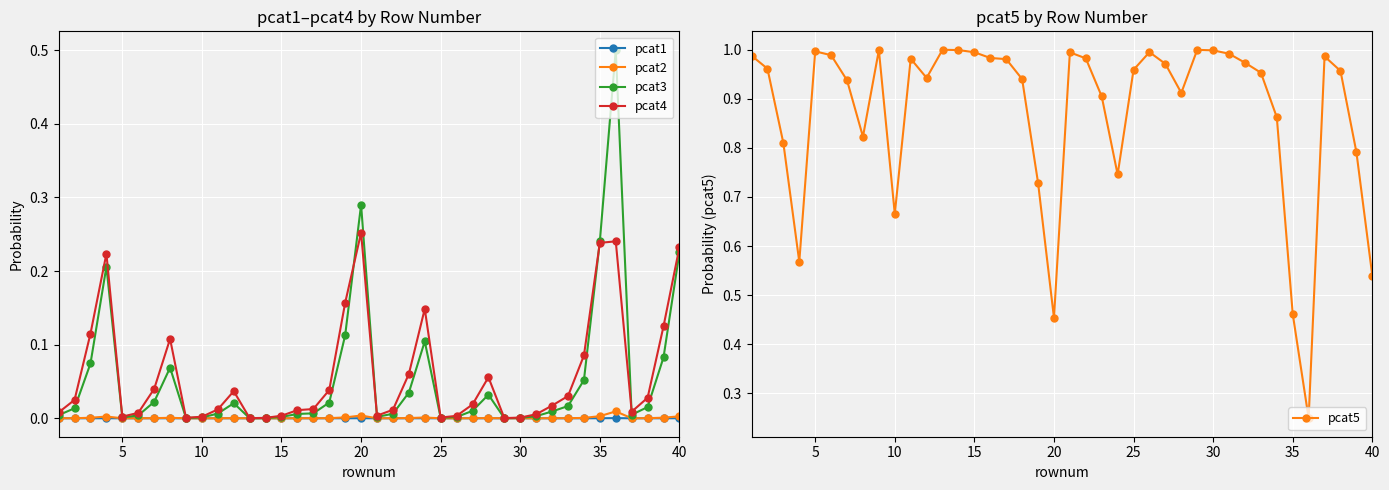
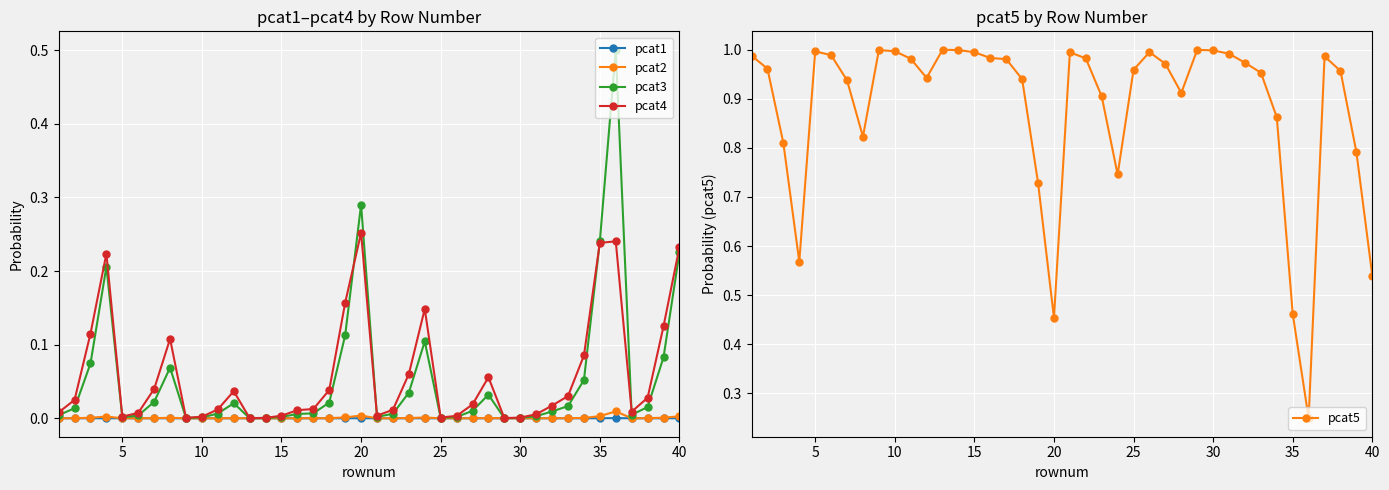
pcat5 by Row Number, 10: 0.67 -> 1.00
